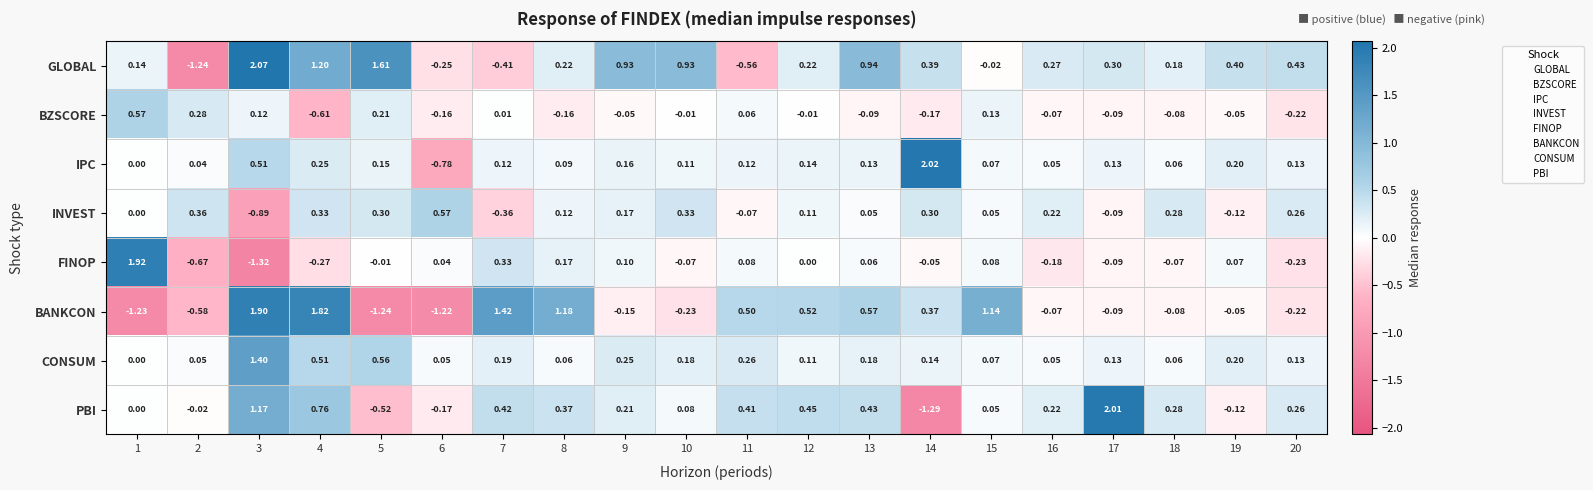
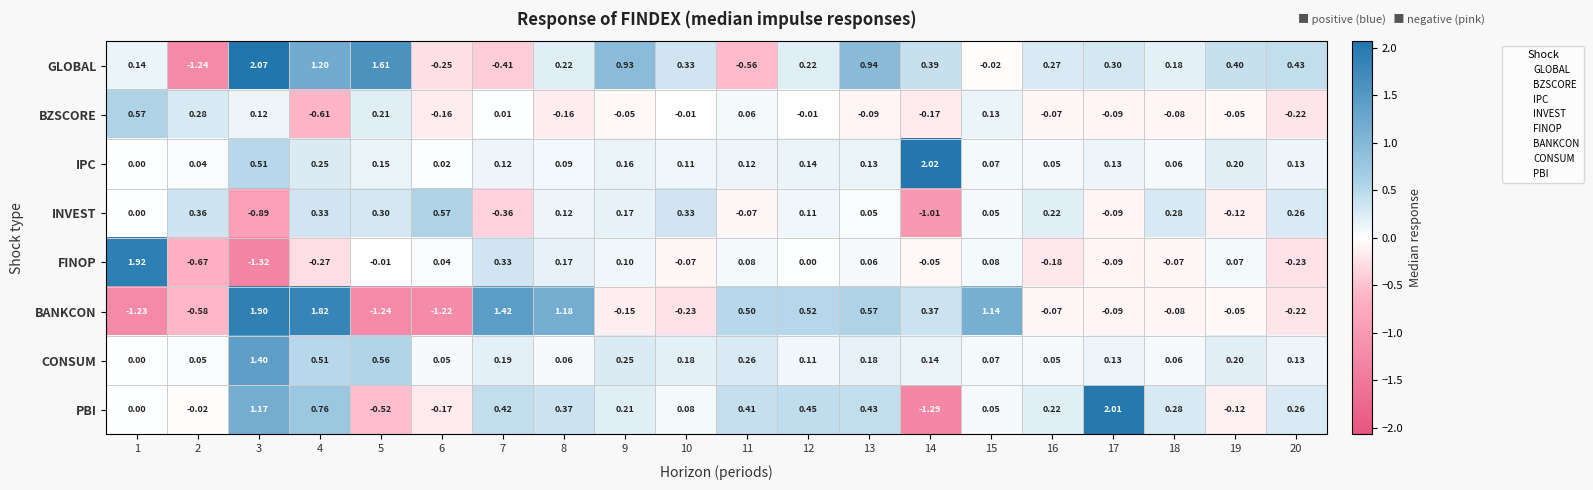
GLOBAL, 10: 0.93 -> 0.33
IPC, 6: -0.78 -> 0.02
INVEST, 14: 0.30 -> -1.01
